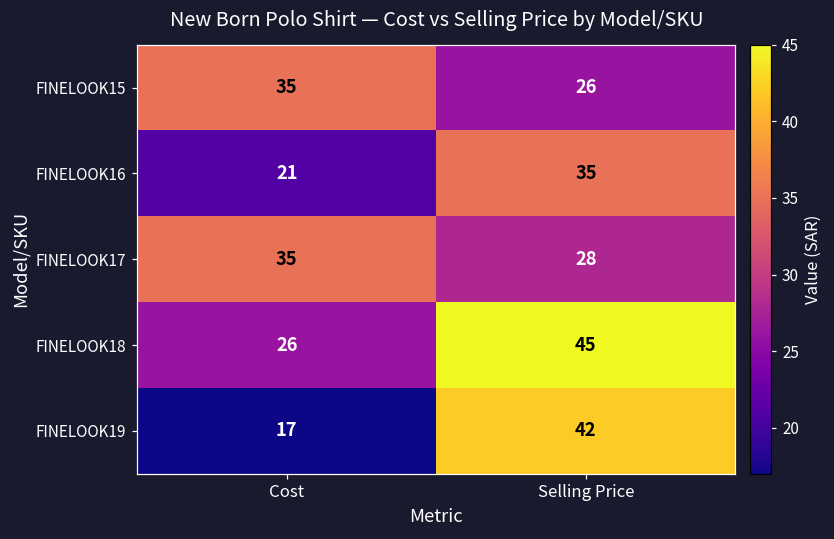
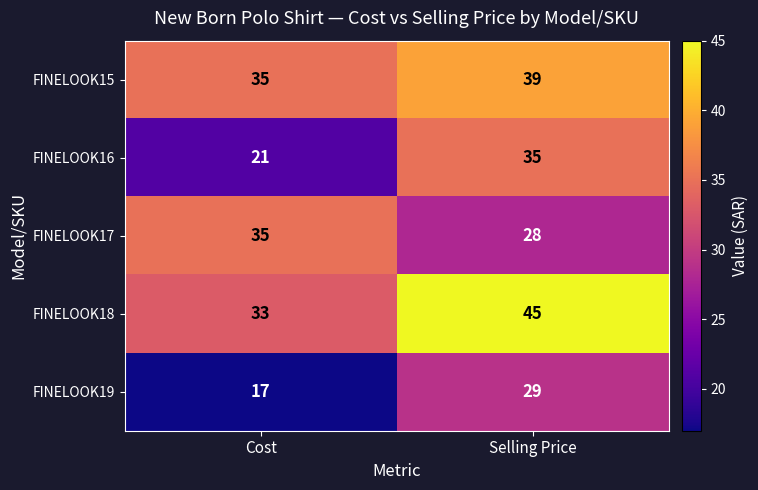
FINELOOK15, Selling Price: 26 -> 39
FINELOOK18, Cost: 26 -> 33
FINELOOK19, Selling Price: 42 -> 29
